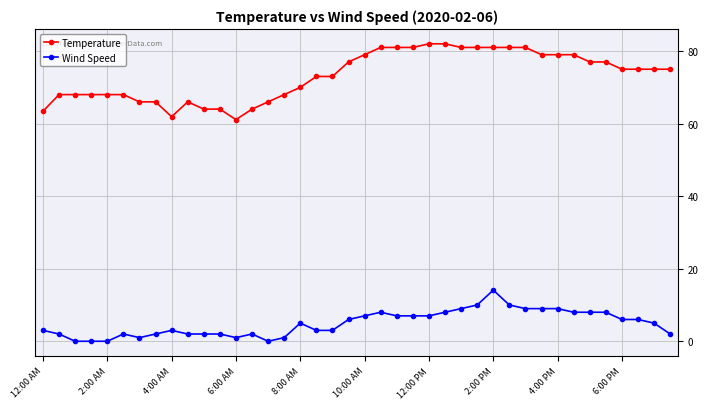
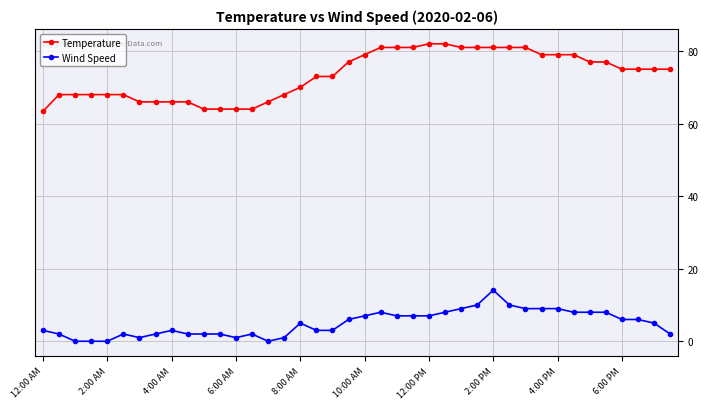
Temperature, 4:00 AM: 62 -> 66
Temperature, 6:00 AM: 61 -> 64
